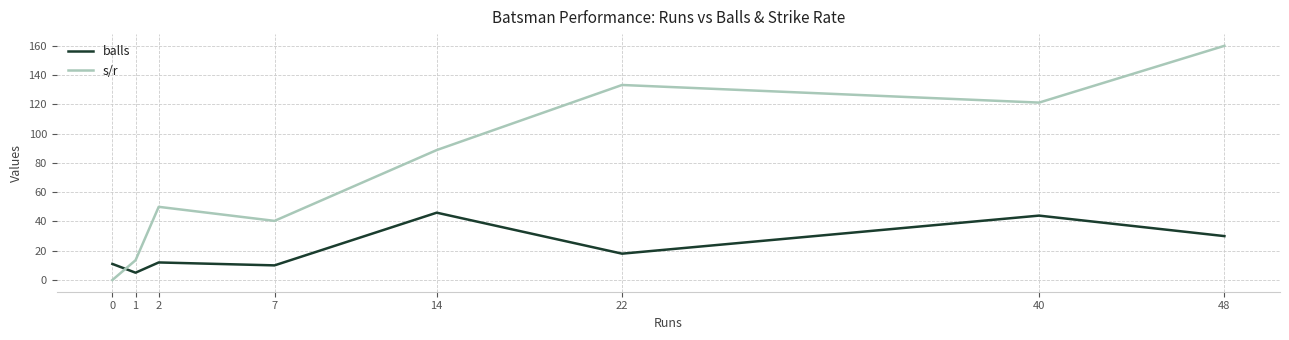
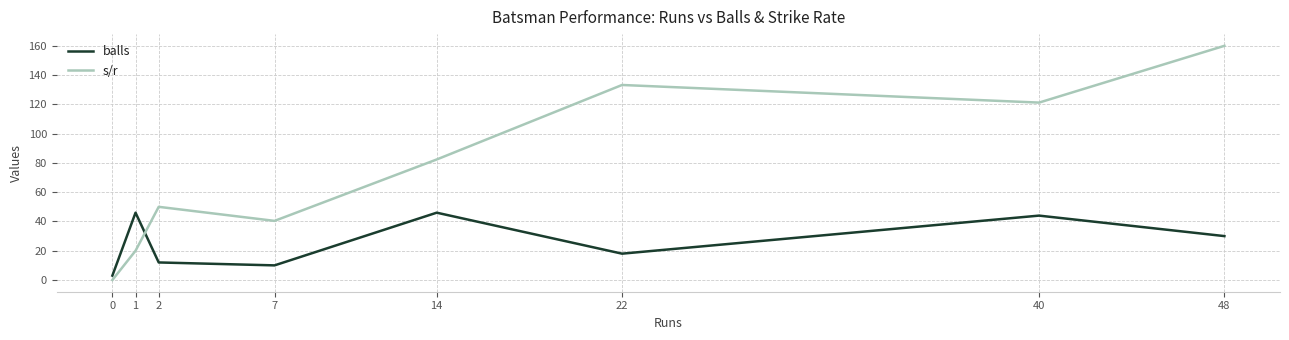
balls, 0: 11 -> 3
balls, 1: 5 -> 46
s/r, 1: 14 -> 20
s/r, 14: 89 -> 82
